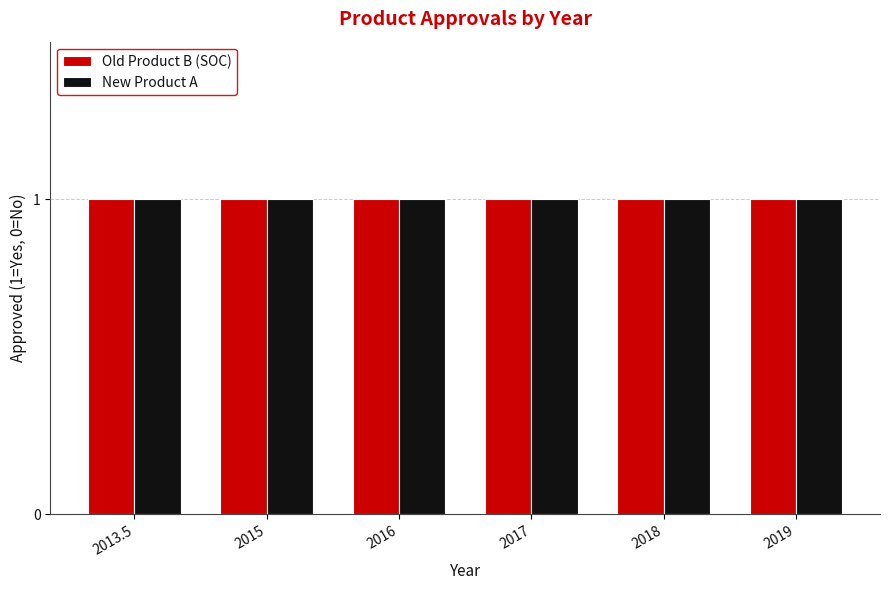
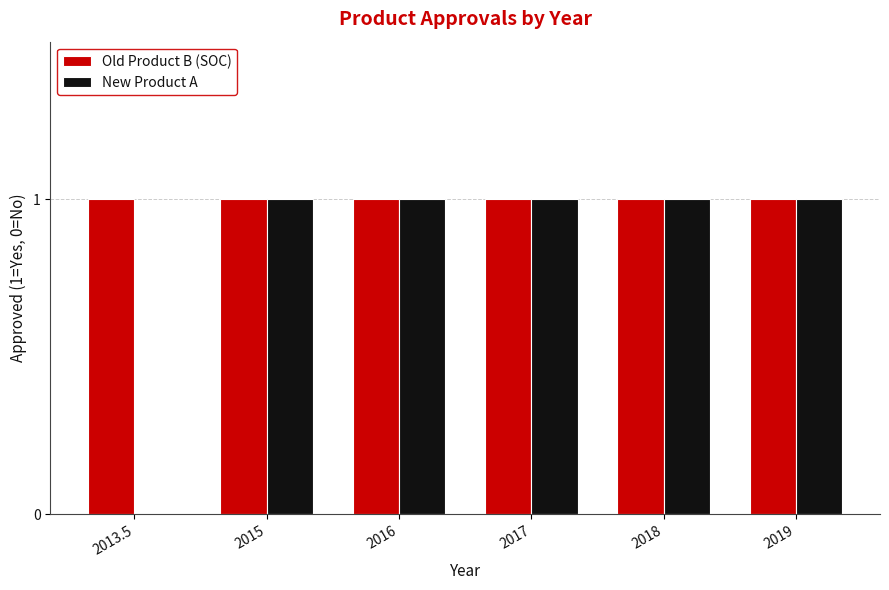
New Product A, 2013.5: 1 -> 0
